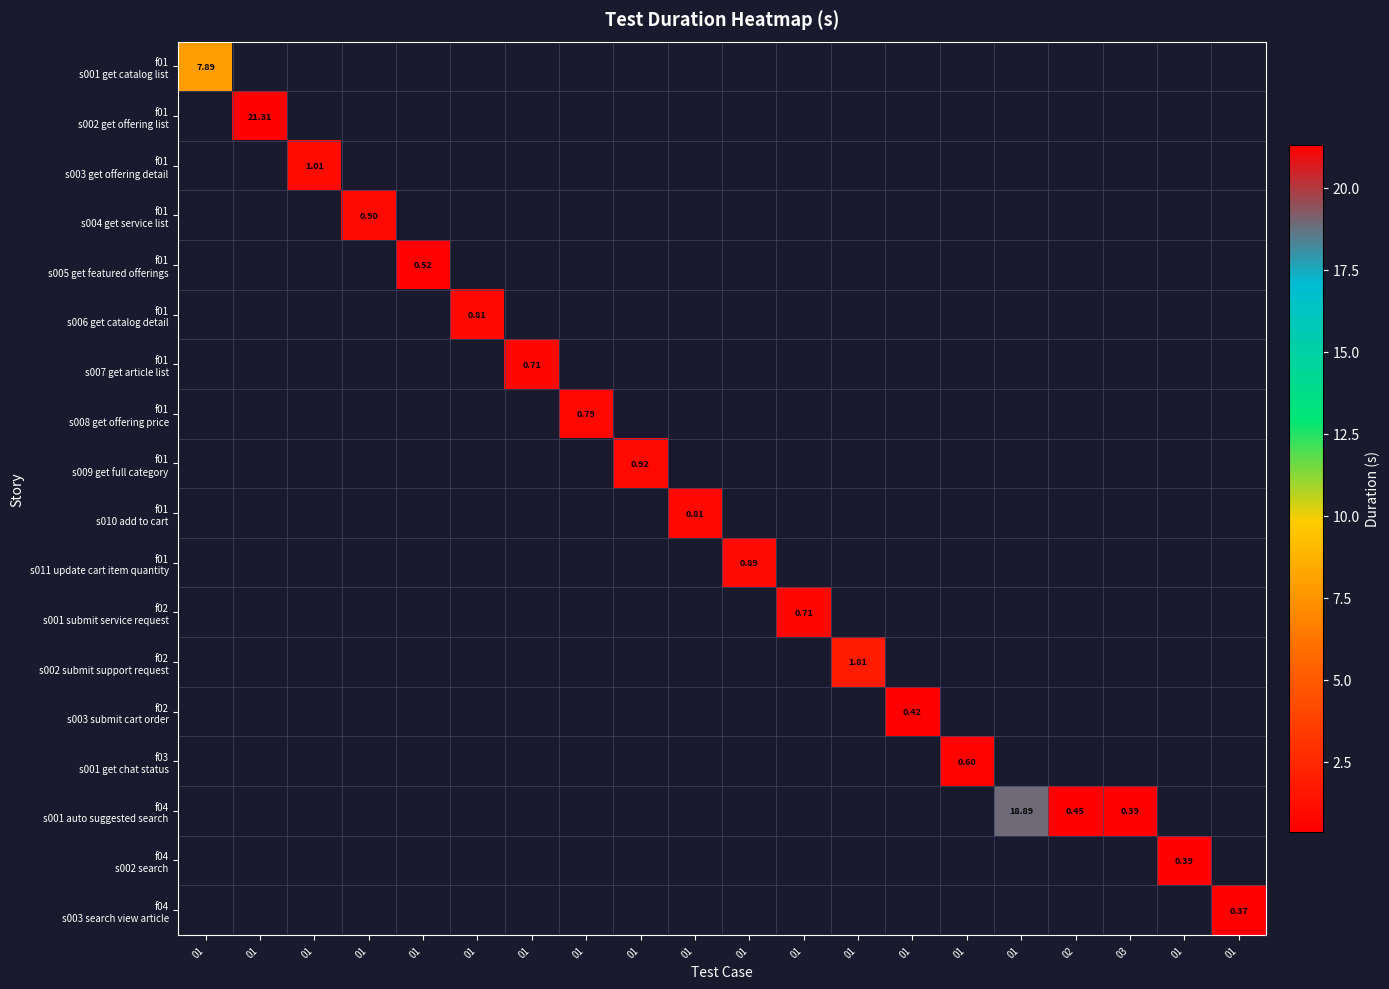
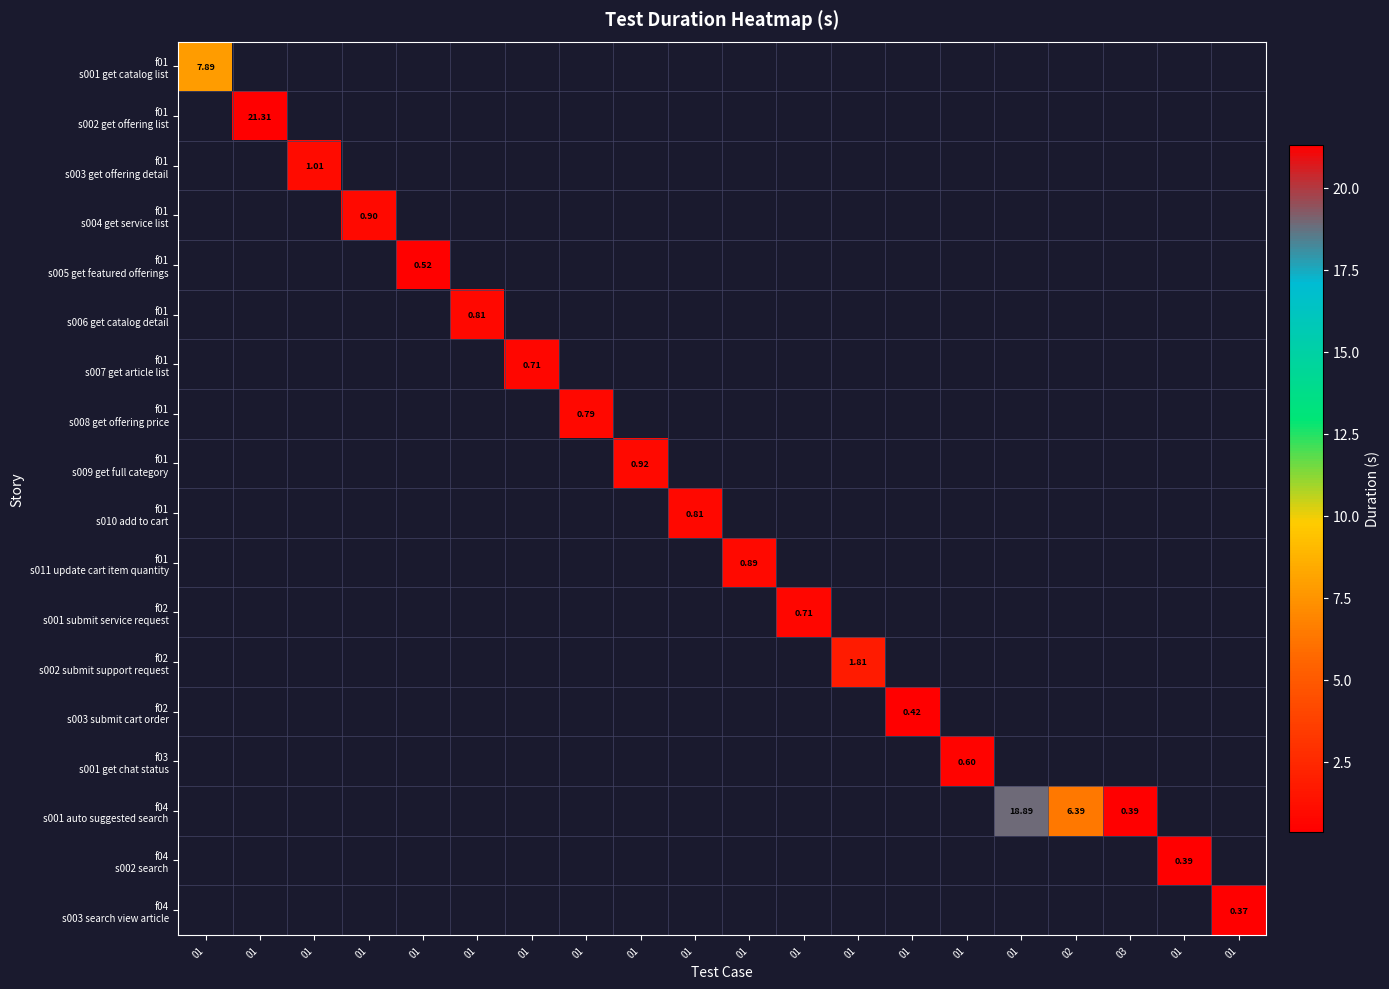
f04 s001 auto suggested search, 02: 0.45 -> 6.39
